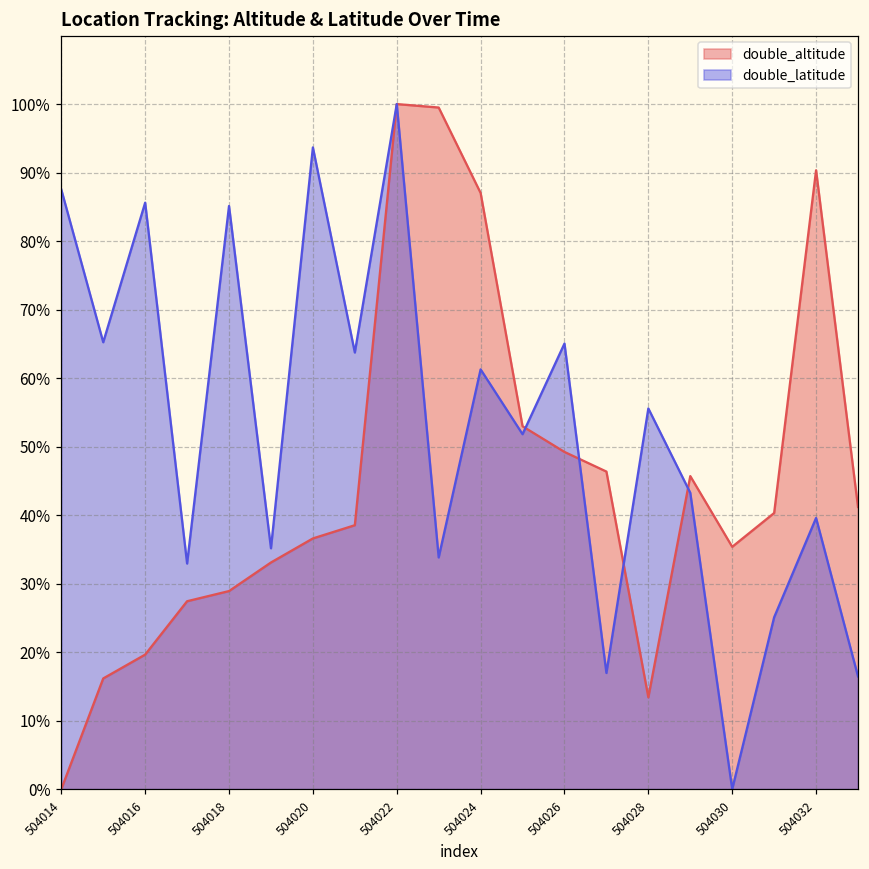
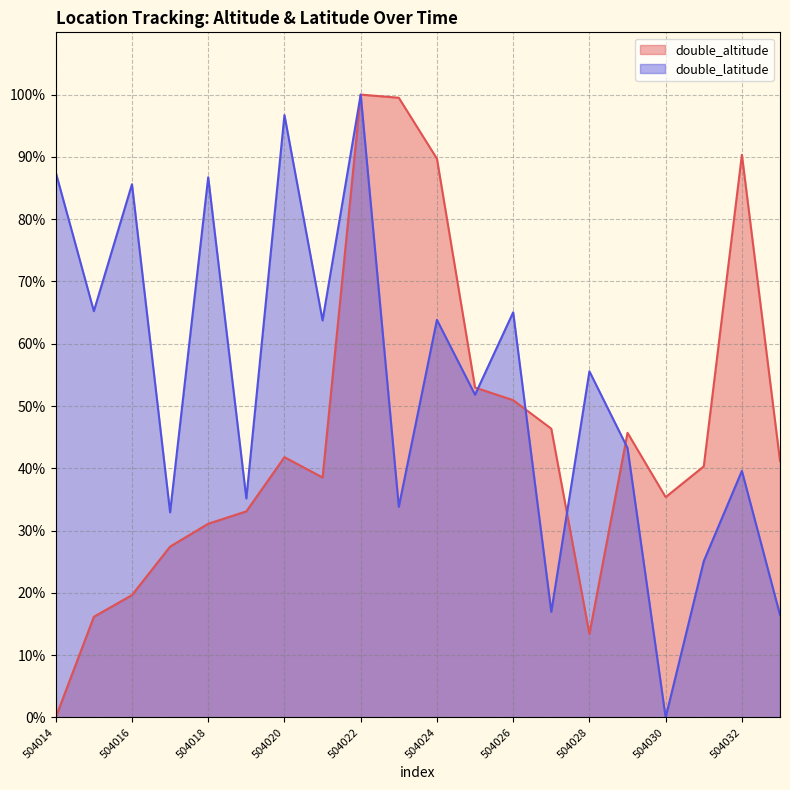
double_altitude, 504018: 29% -> 31%
double_latitude, 504018: 85% -> 87%
double_altitude, 504020: 37% -> 42%
double_latitude, 504020: 94% -> 97%
double_altitude, 504024: 87% -> 90%
double_latitude, 504024: 61% -> 64%
double_altitude, 504026: 49% -> 51%
